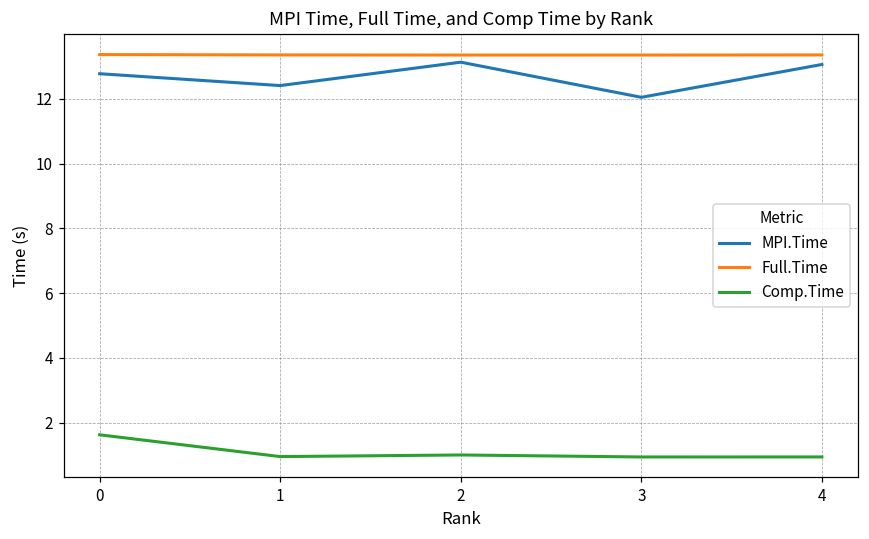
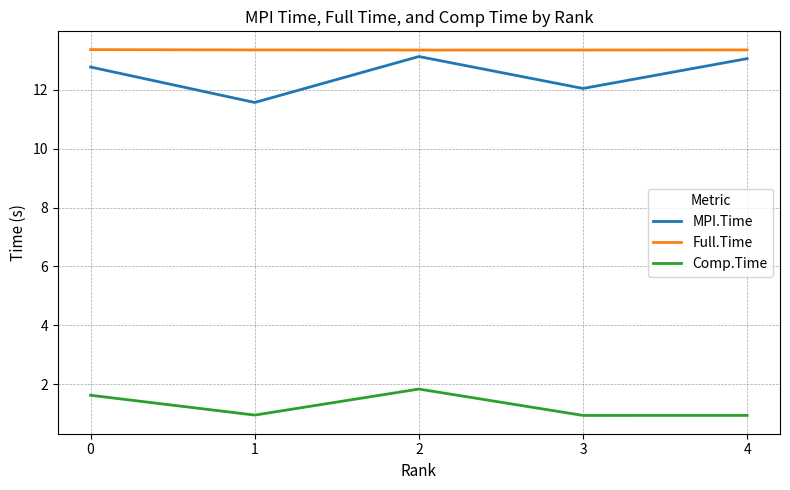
MPI.Time, 1: 12.4 -> 11.6
Comp.Time, 2: 1.0 -> 1.8
